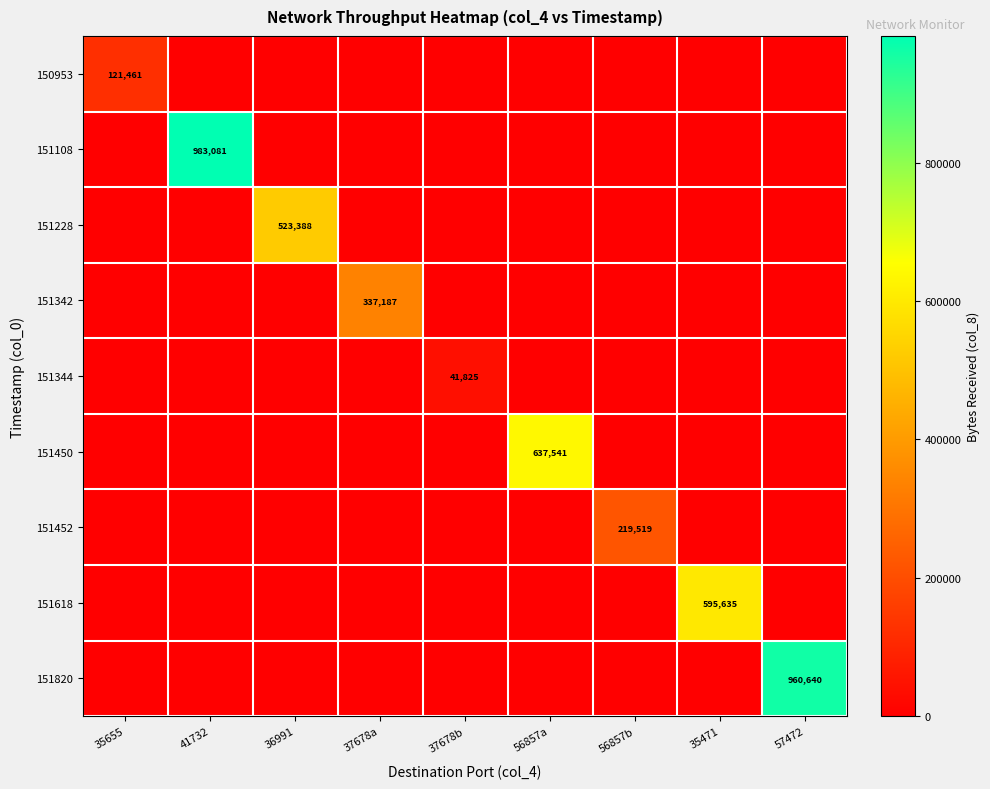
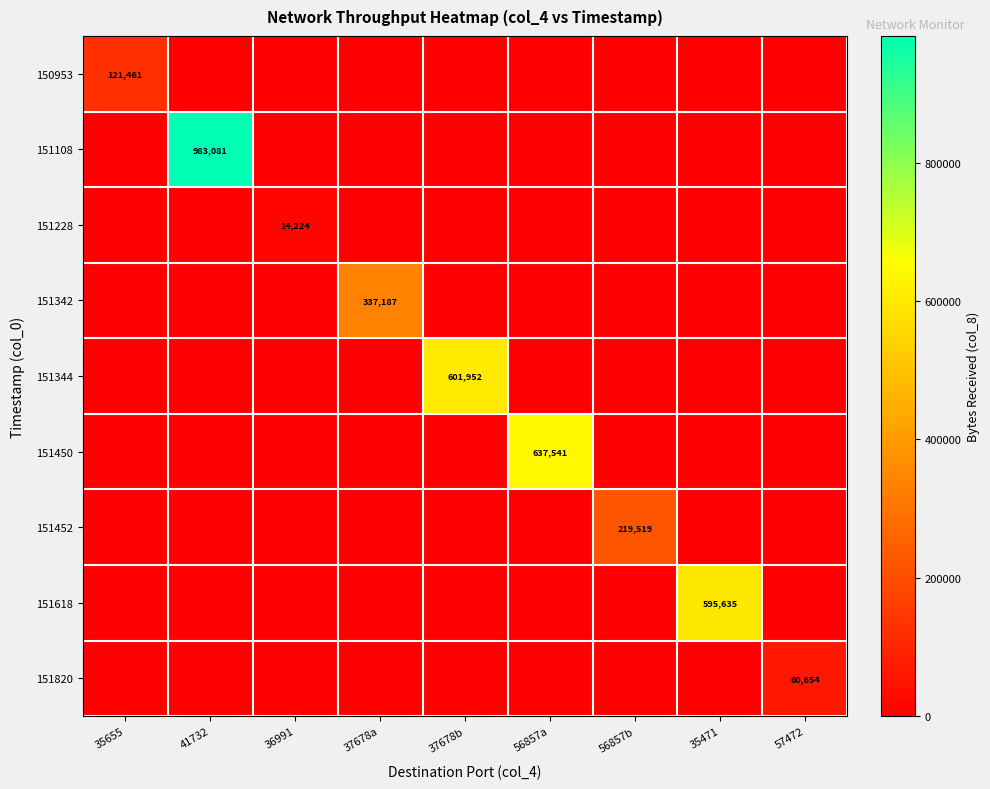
151228, 36991: 523,388 -> 14,224
151344, 37678b: 41,825 -> 601,952
151820, 57472: 960,640 -> 60,654
